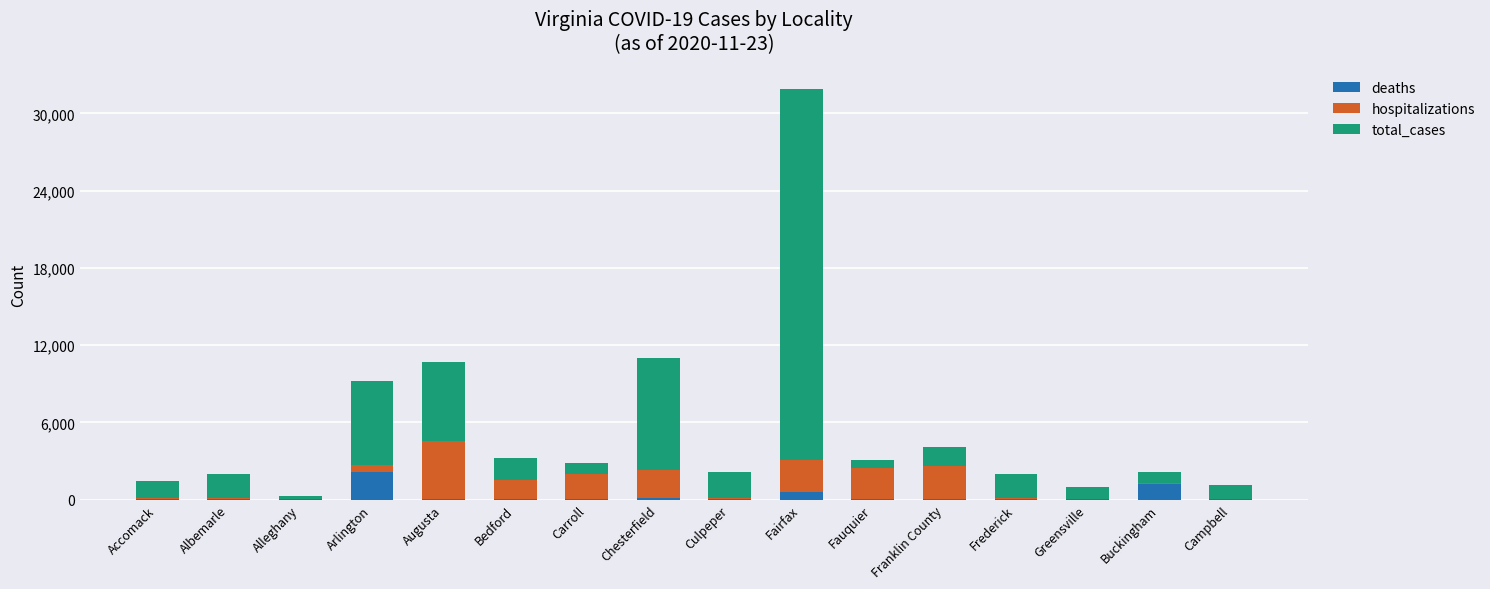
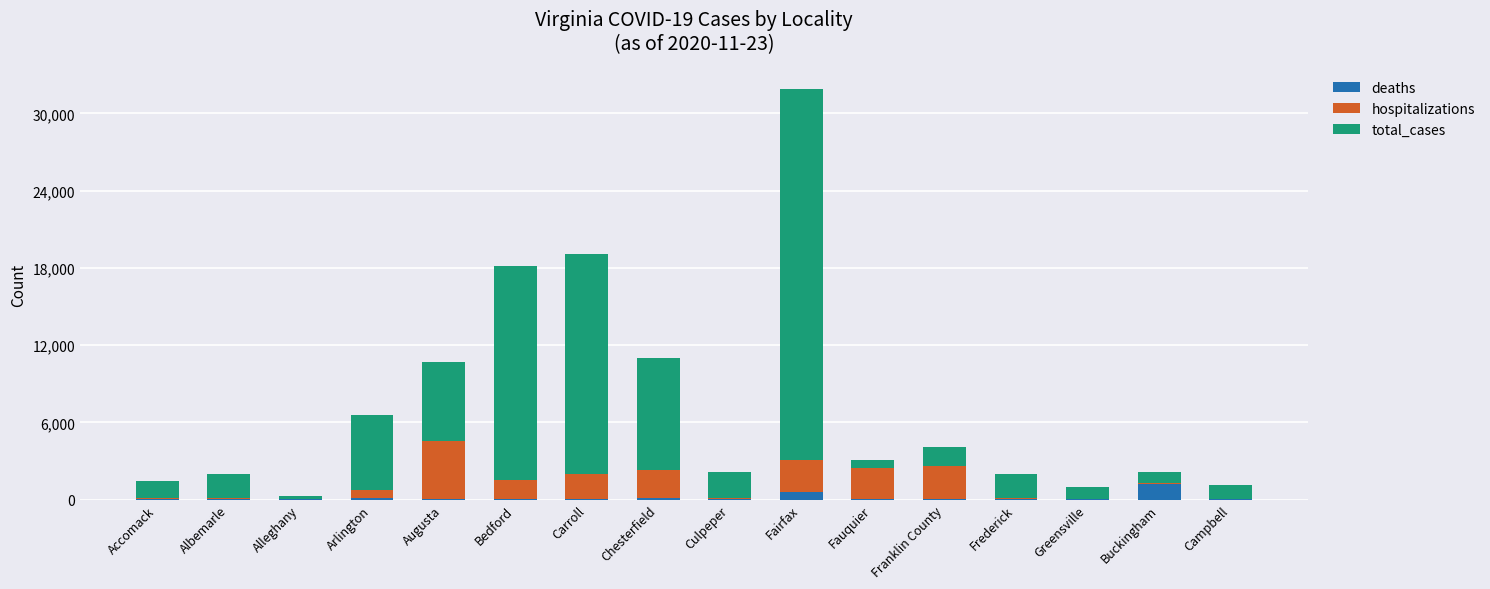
deaths, Arlington: 2,100 -> 200
total_cases, Arlington: 6,600 -> 5,900
total_cases, Bedford: 1,700 -> 16,600
total_cases, Carroll: 900 -> 17,100
